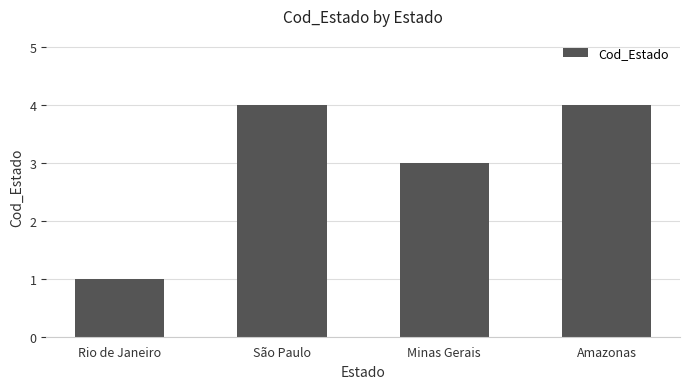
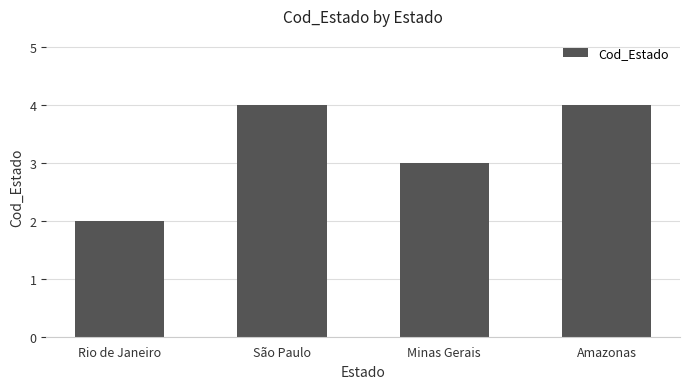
Rio de Janeiro: 1 -> 2
